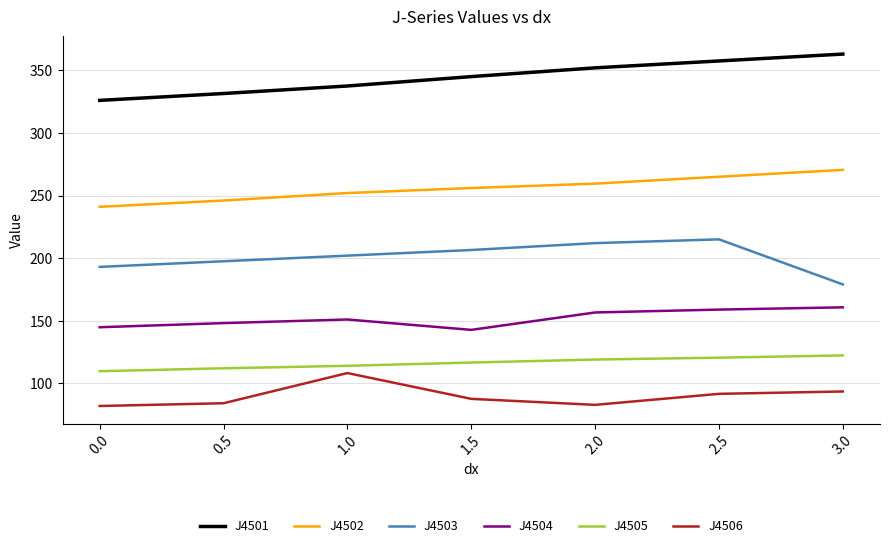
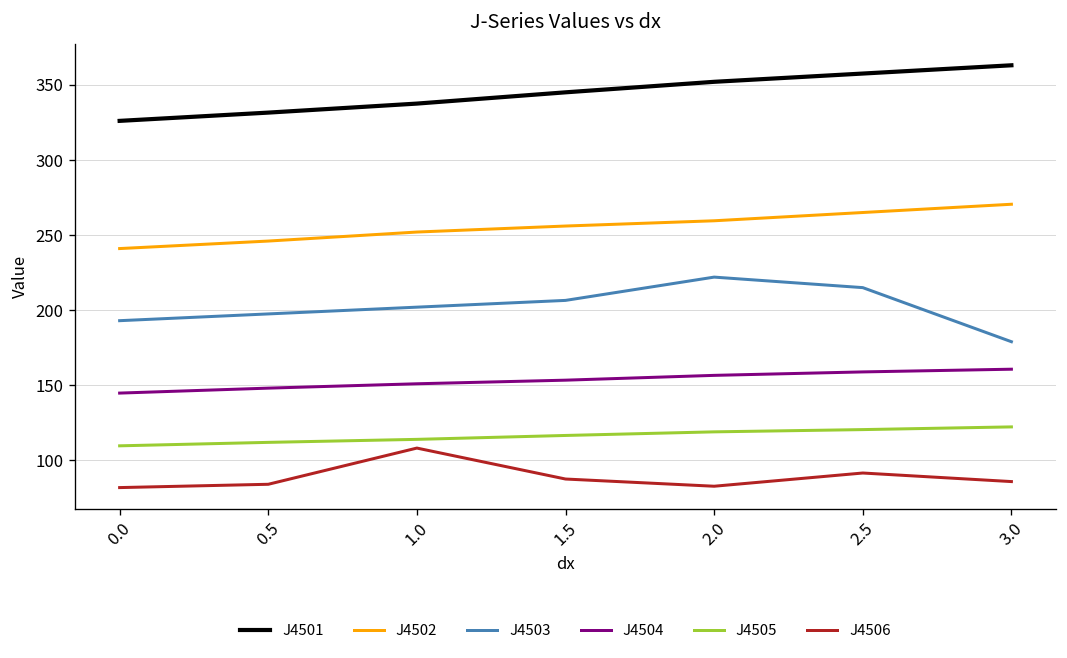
J4504, 1.5: 143 -> 153
J4503, 2.0: 212 -> 222
J4506, 3.0: 94 -> 86
